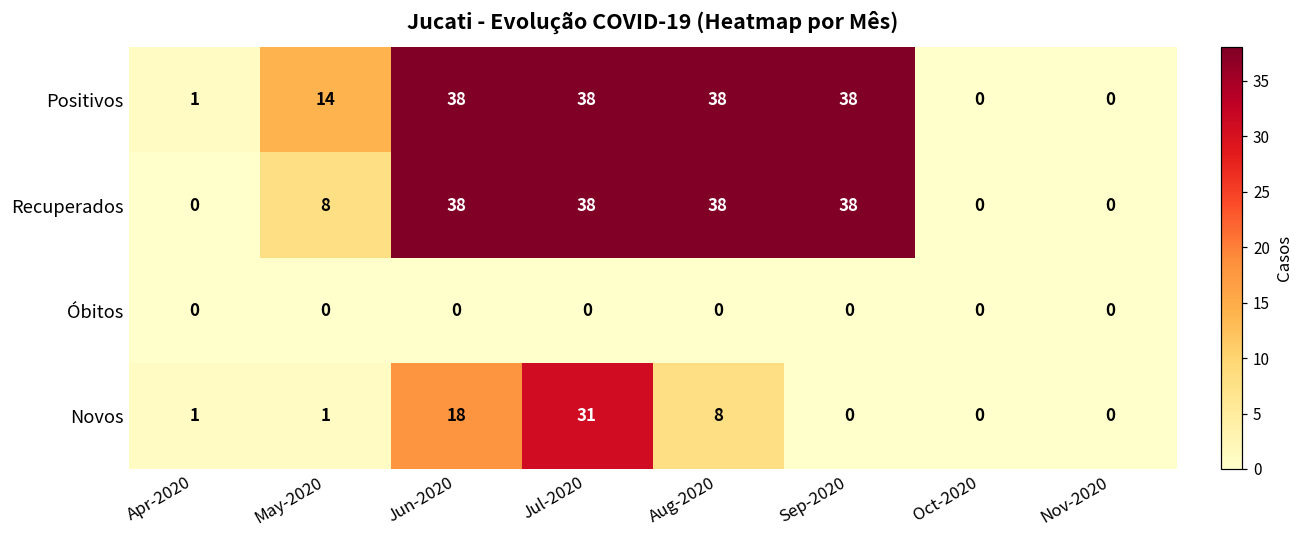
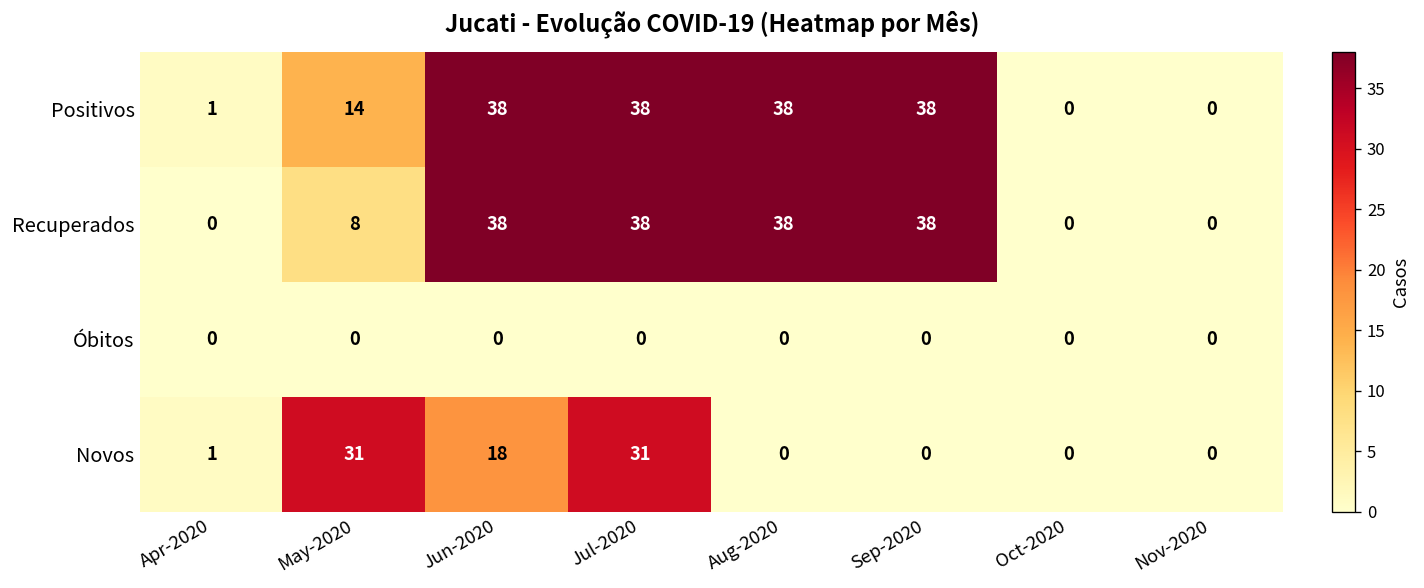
Novos, May-2020: 1 -> 31
Novos, Aug-2020: 8 -> 0
